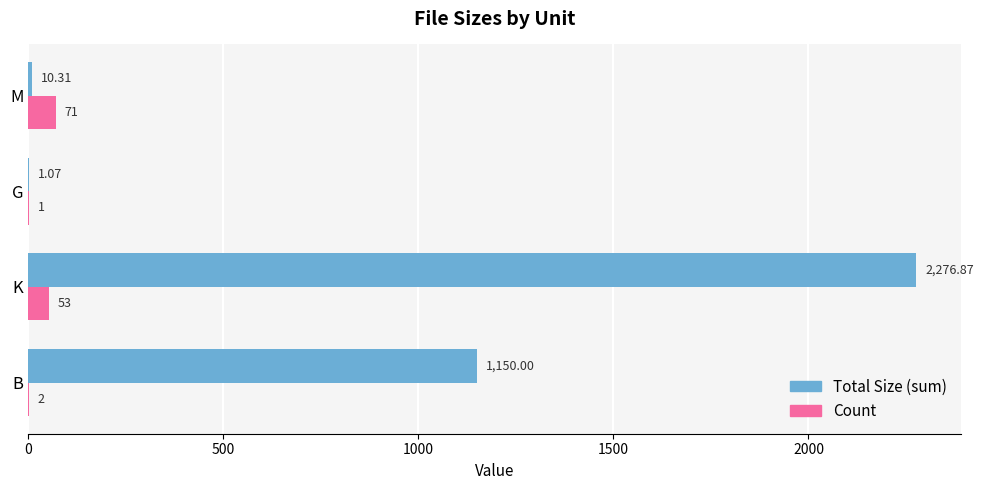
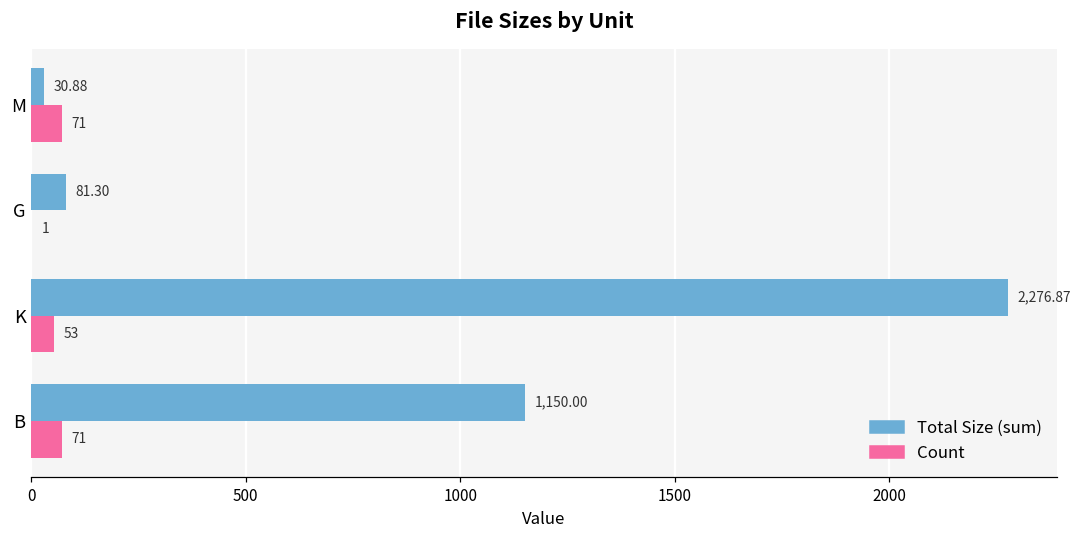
Total Size (sum), M: 10.31 -> 30.88
Total Size (sum), G: 1.07 -> 81.30
Count, B: 2 -> 71
